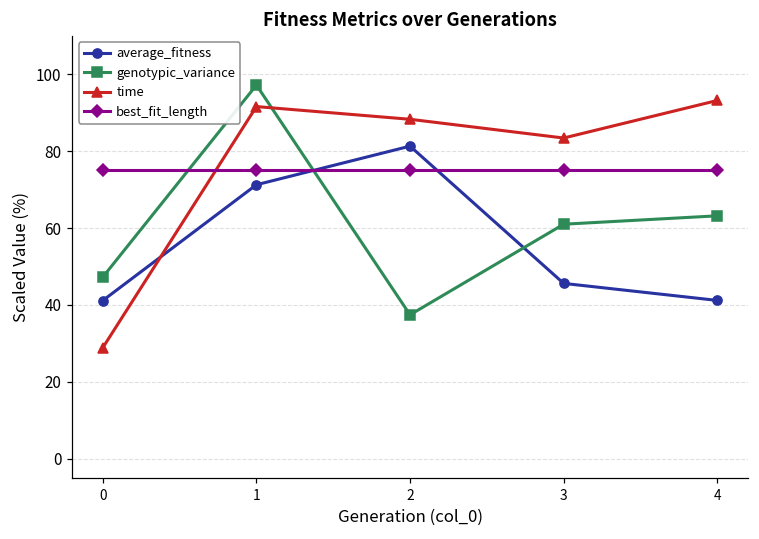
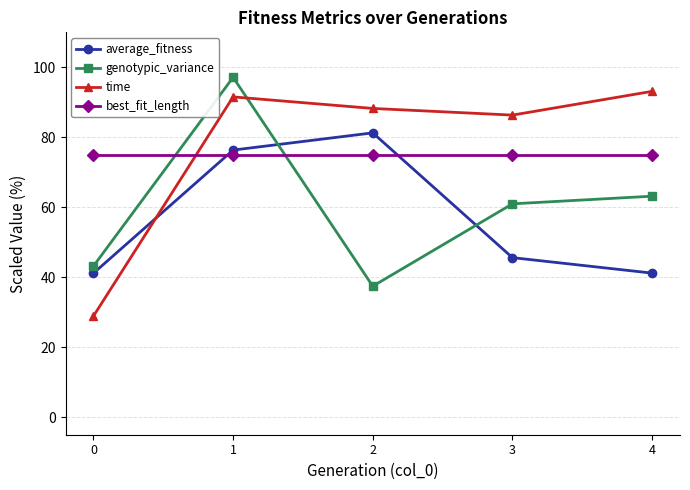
genotypic_variance, 0: 47 -> 43
average_fitness, 1: 71 -> 76
time, 3: 83 -> 86
